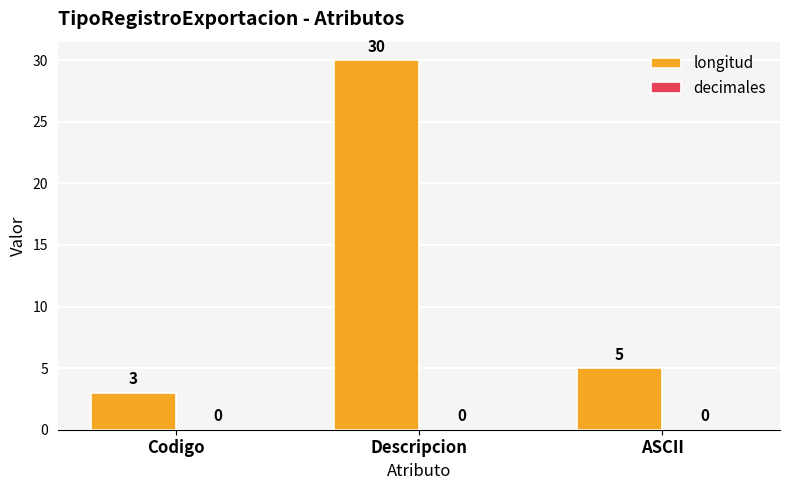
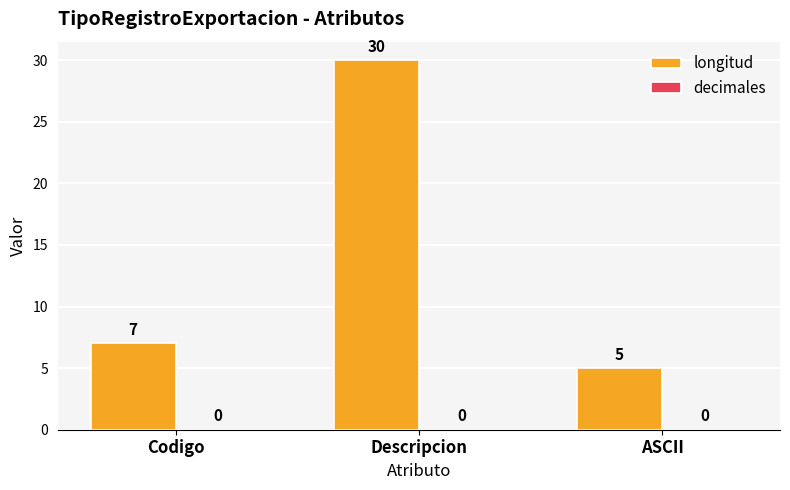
longitud, Codigo: 3 -> 7
